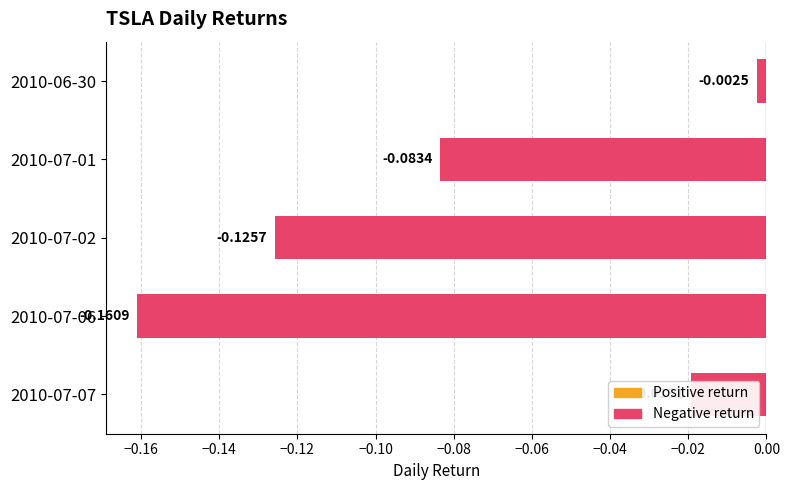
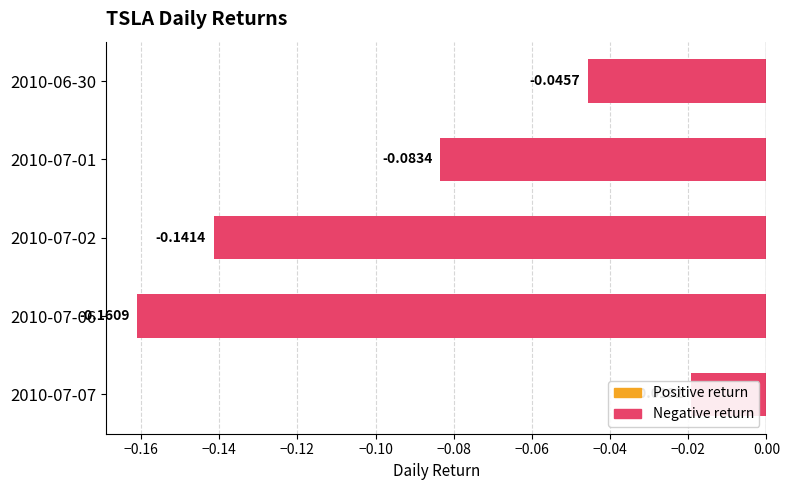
2010-06-30: -0.0025 -> -0.0457
2010-07-02: -0.1257 -> -0.1414
